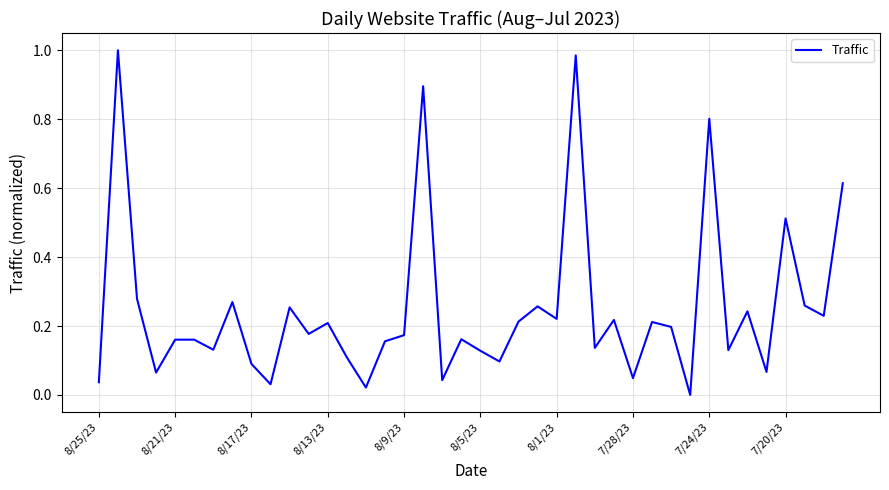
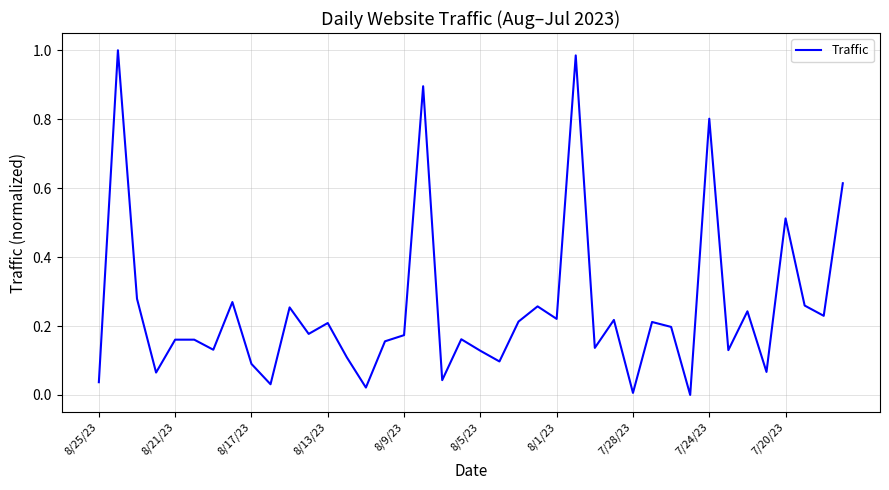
7/28/23: 0.05 -> 0.01
